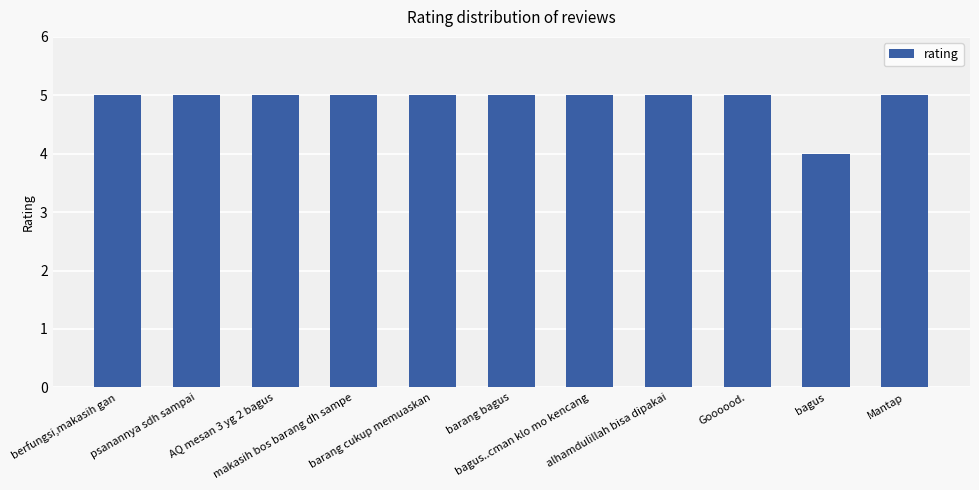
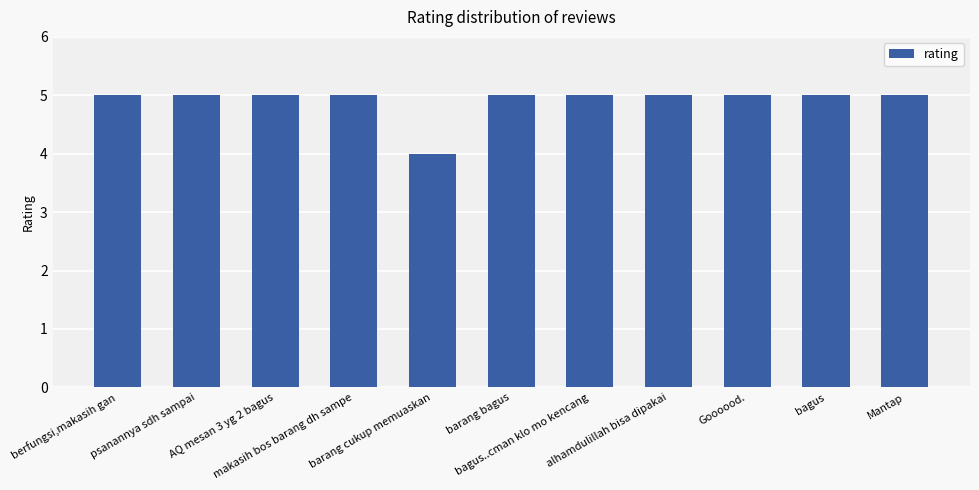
barang cukup memuaskan: 5 -> 4
bagus: 4 -> 5
